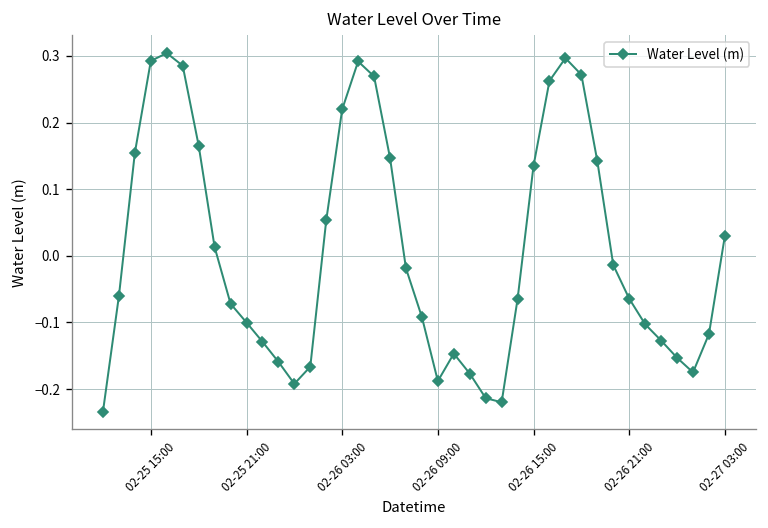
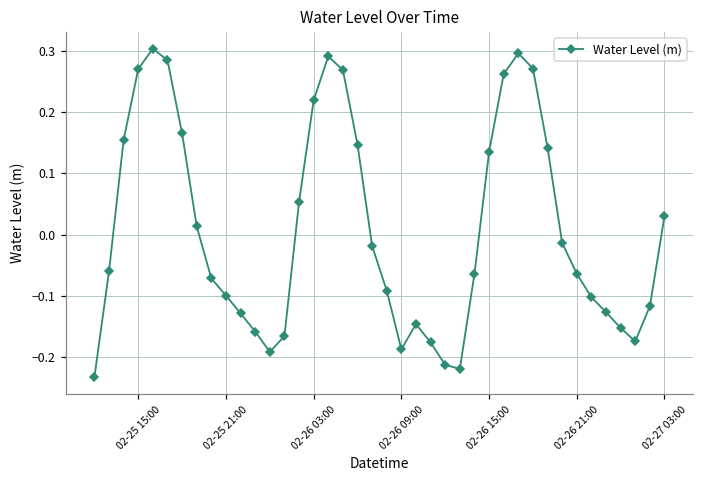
02-25 15:00: 0.29 -> 0.27
